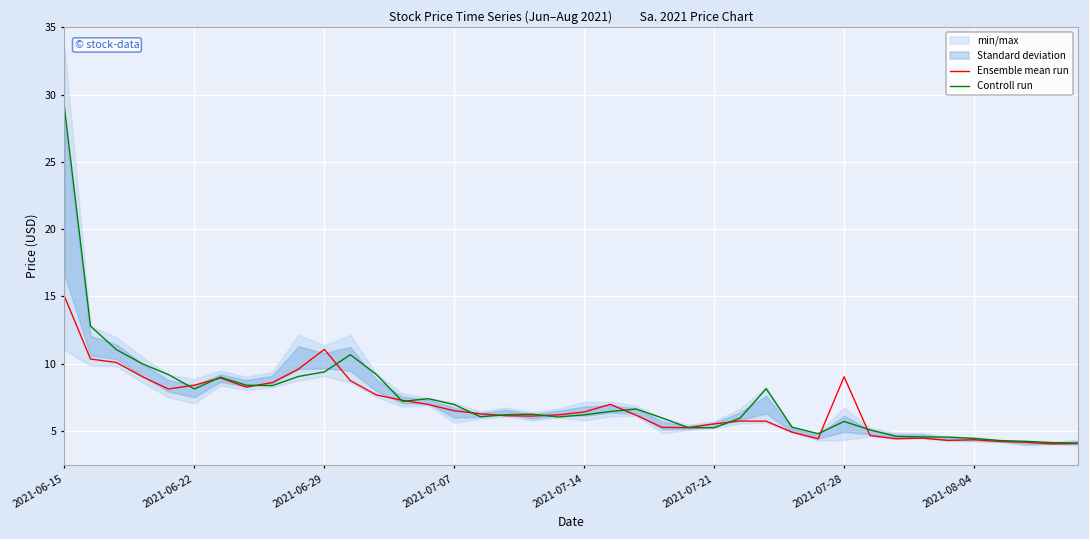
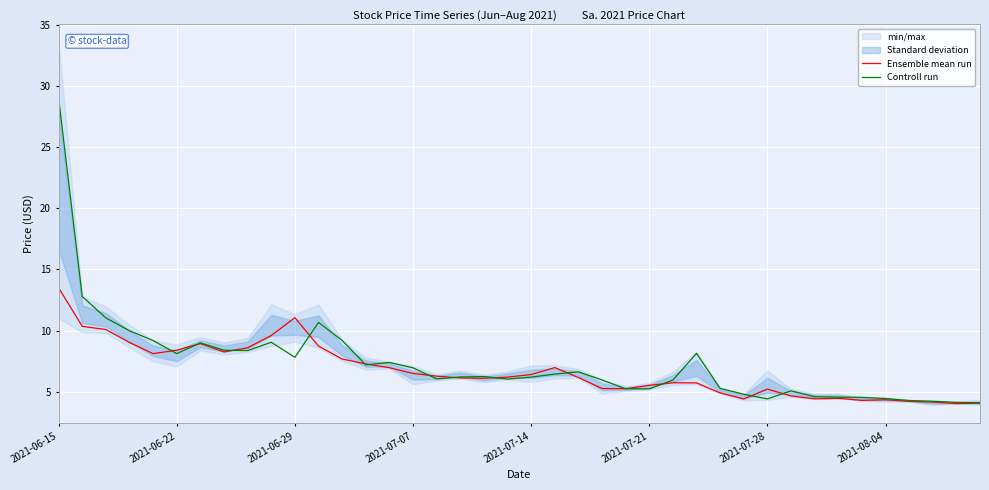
Ensemble mean run, 2021-06-15: 15.0 -> 13.5
Controll run, 2021-06-29: 9.4 -> 7.8
Ensemble mean run, 2021-07-28: 9.0 -> 5.2
Controll run, 2021-07-28: 5.7 -> 4.4
